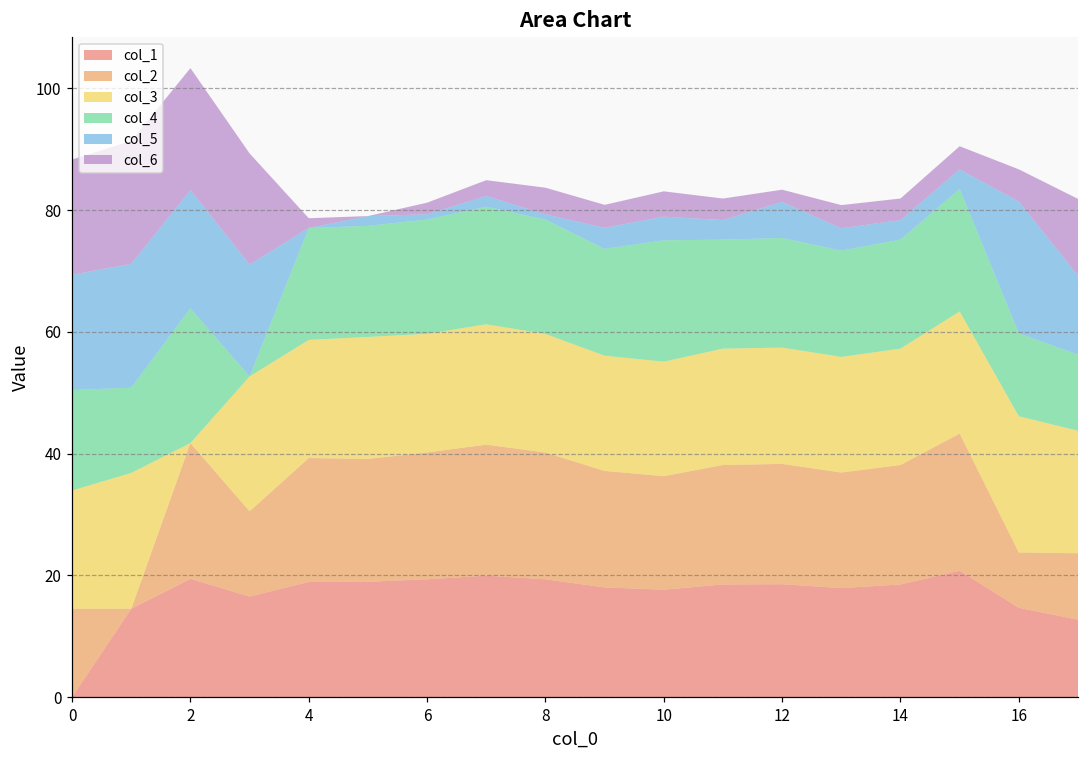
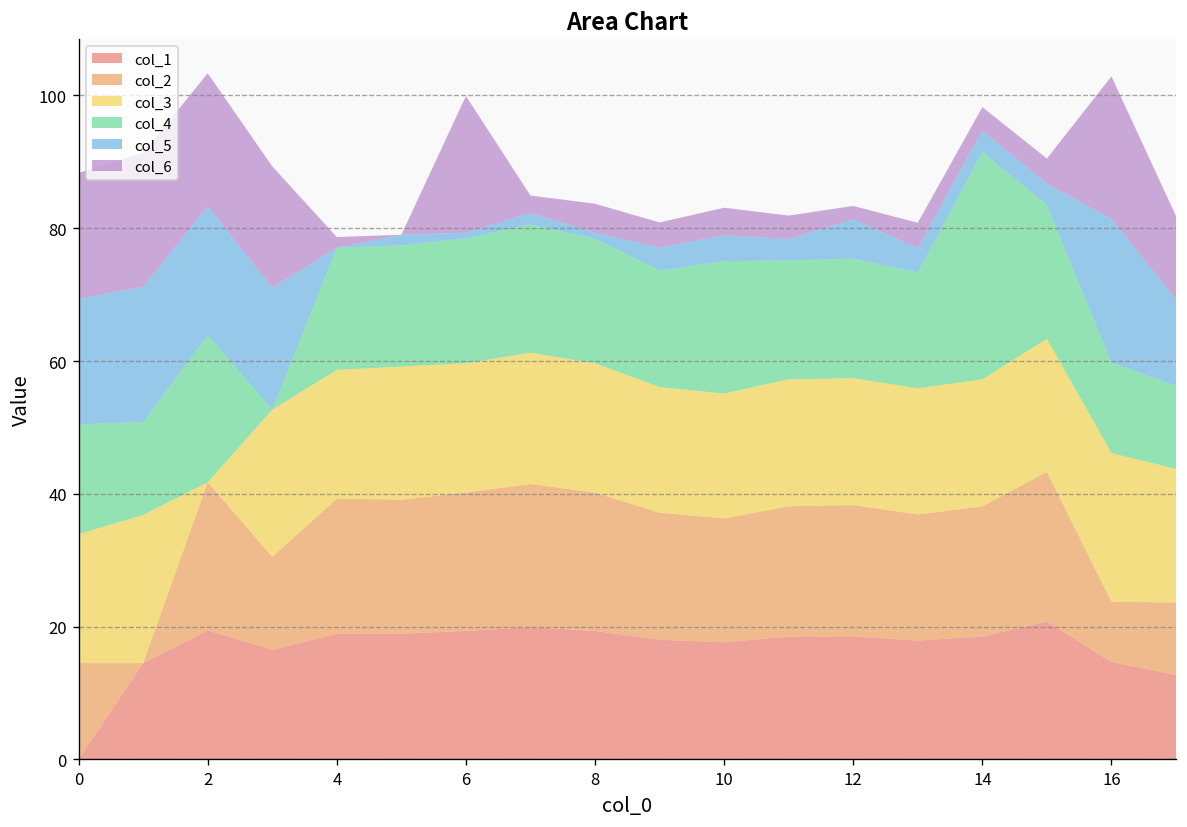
col_6, 6: 2 -> 21
col_4, 14: 18 -> 34
col_6, 16: 5 -> 21
